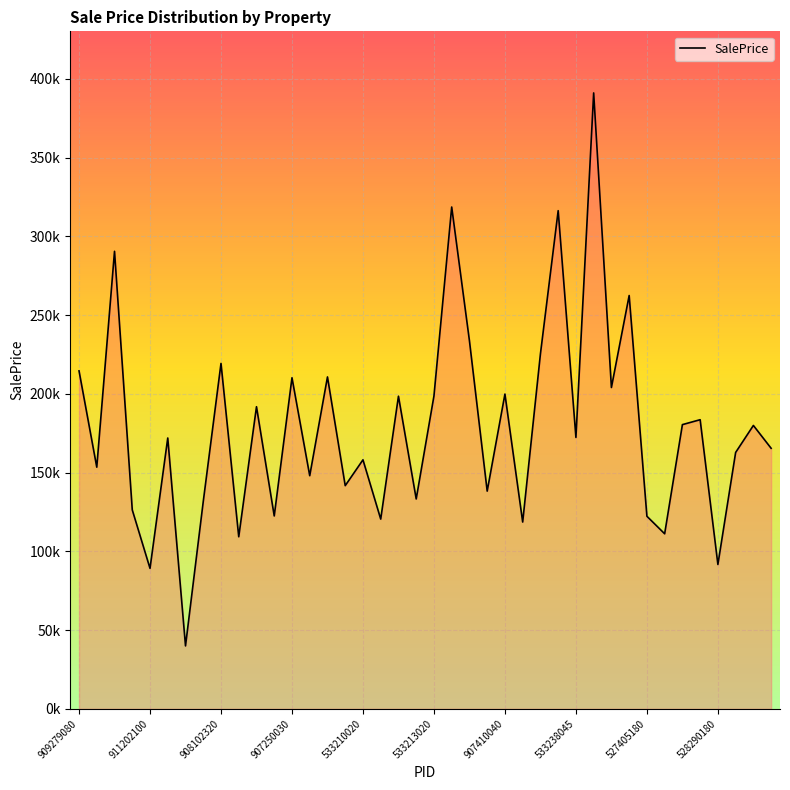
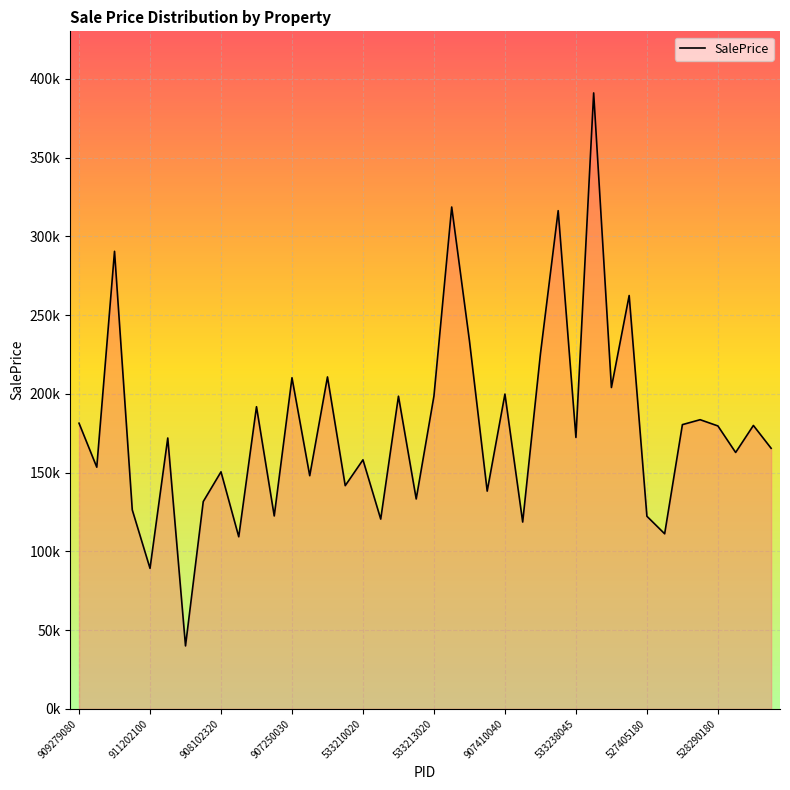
909279080: 215000 -> 181000
908102320: 219000 -> 150000
528290180: 92000 -> 180000
